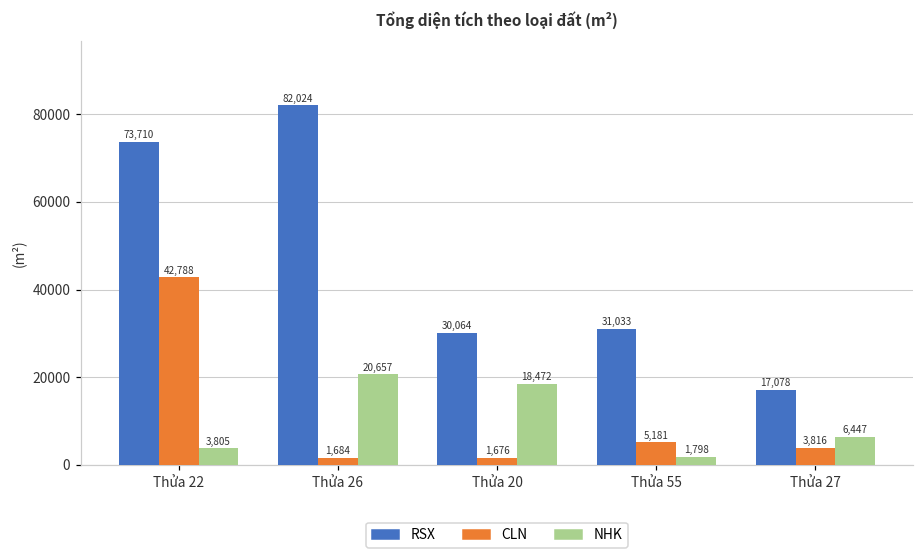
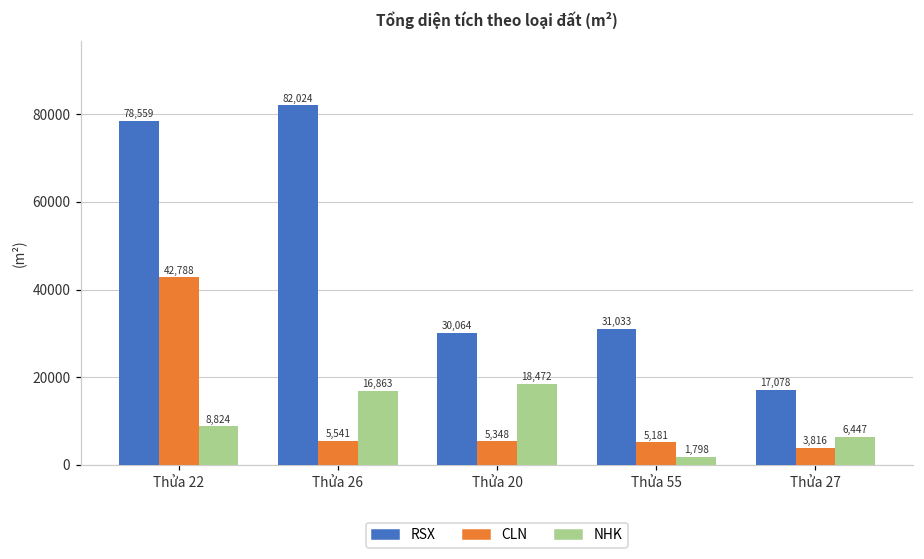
RSX, Thửa 22: 73,710 -> 78,559
NHK, Thửa 22: 3,805 -> 8,824
CLN, Thửa 26: 1,684 -> 5,541
NHK, Thửa 26: 20,657 -> 16,863
CLN, Thửa 20: 1,676 -> 5,348
